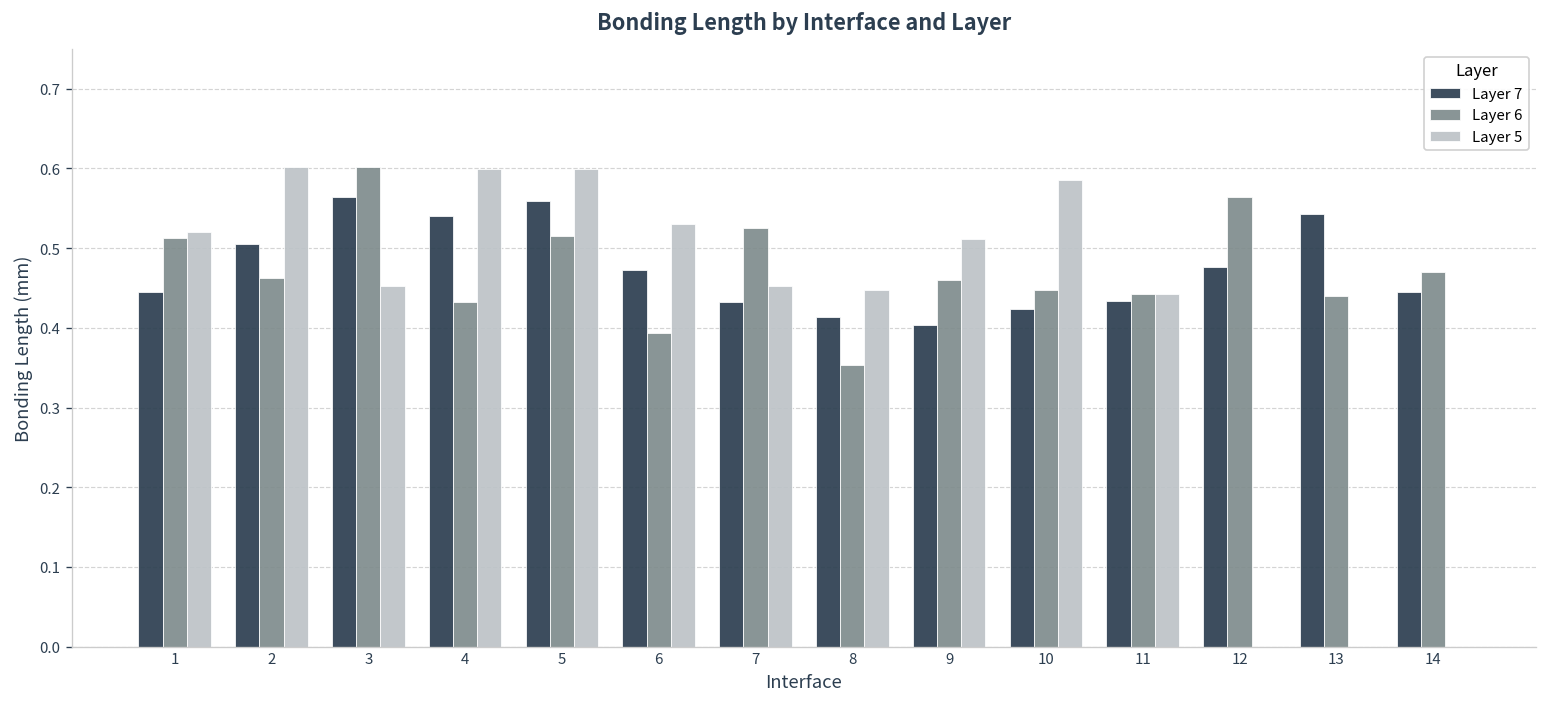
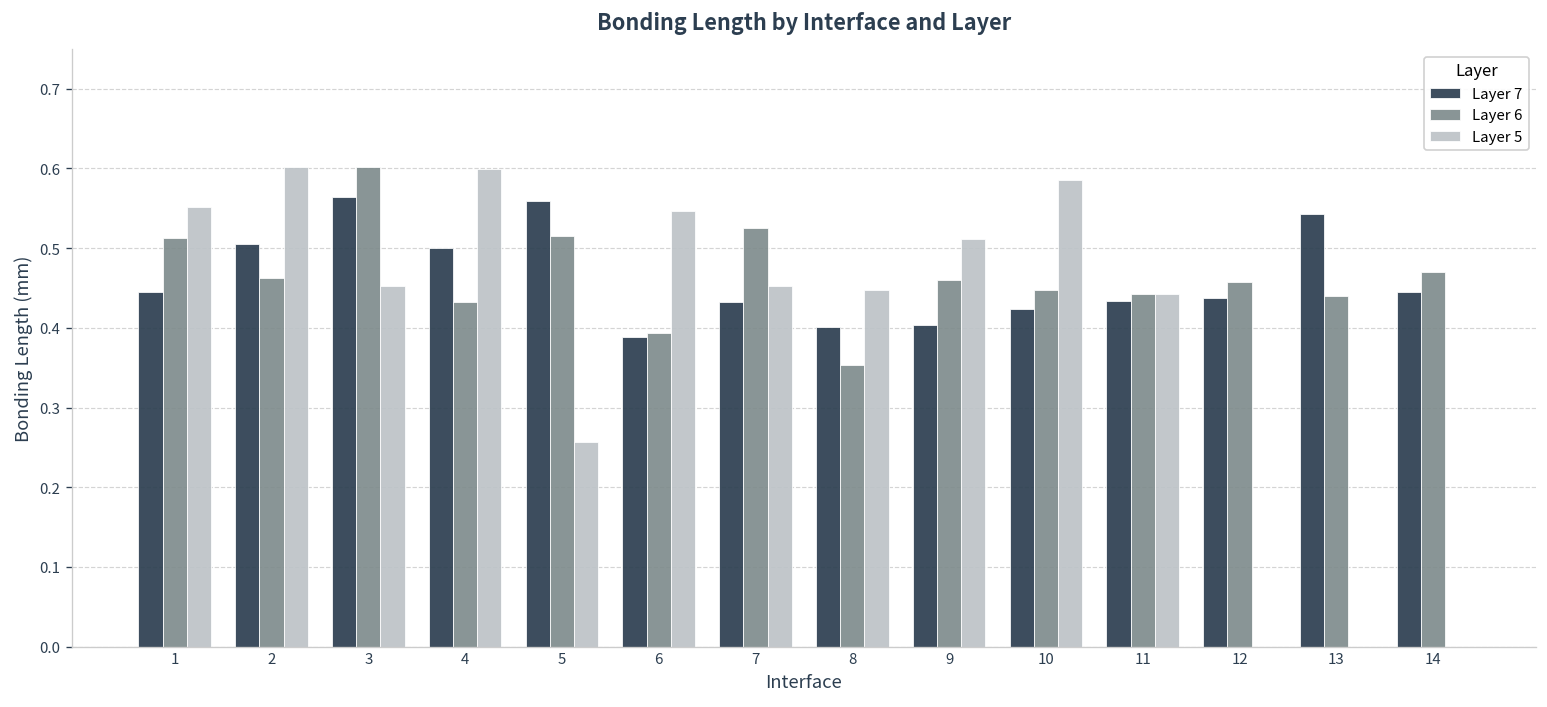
Layer 5, 1: 0.52 -> 0.55
Layer 7, 4: 0.54 -> 0.50
Layer 5, 5: 0.60 -> 0.26
Layer 7, 6: 0.47 -> 0.39
Layer 5, 6: 0.53 -> 0.55
Layer 7, 8: 0.41 -> 0.40
Layer 7, 12: 0.48 -> 0.44
Layer 6, 12: 0.56 -> 0.46
